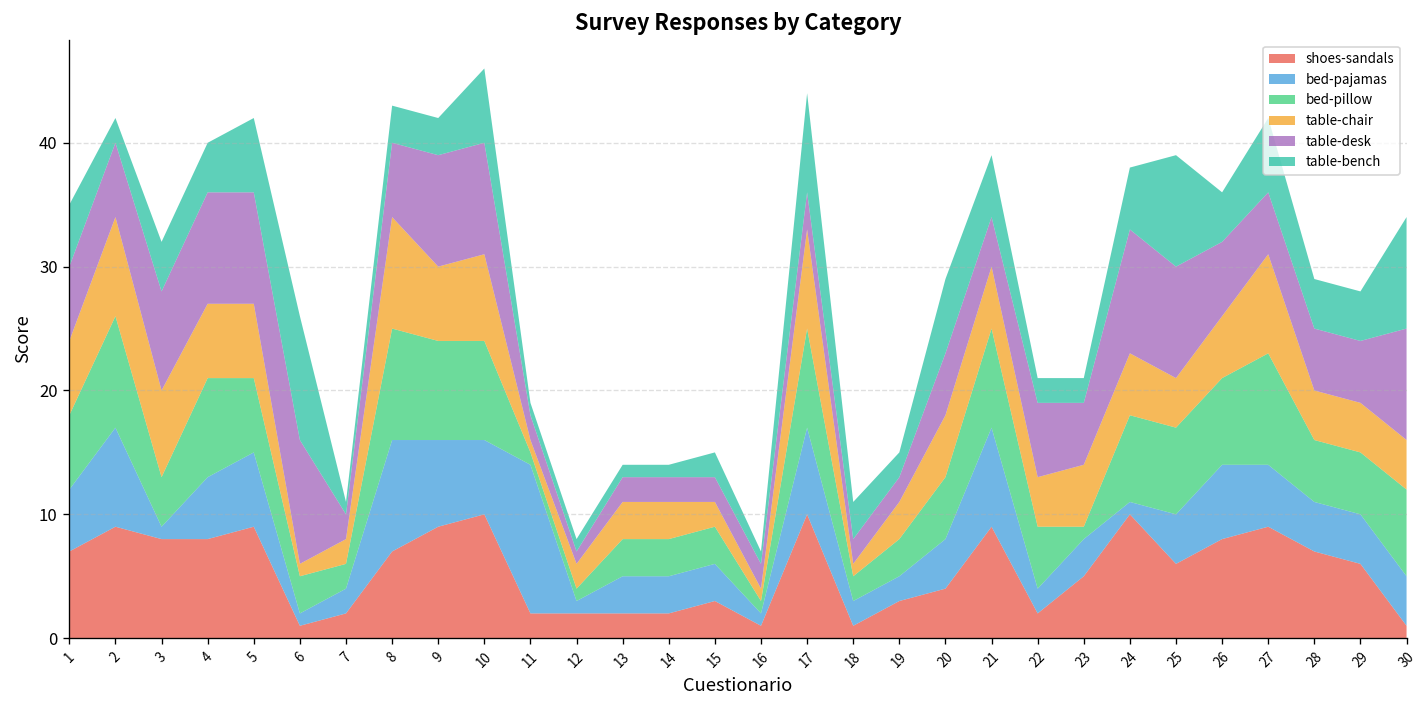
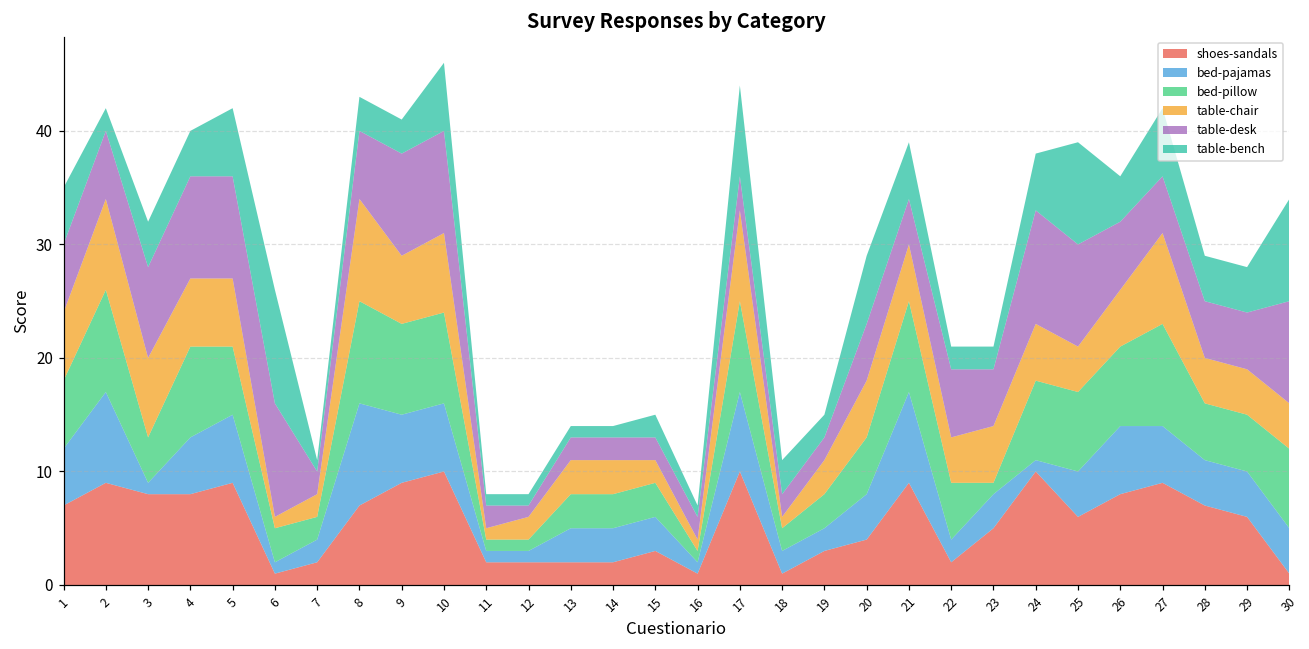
bed-pajamas, 9: 7 -> 6
bed-pajamas, 11: 12 -> 1
